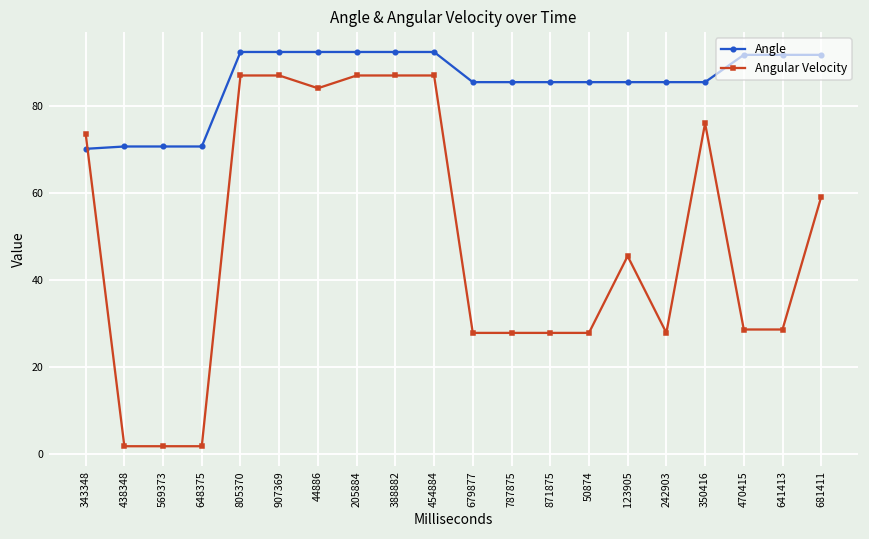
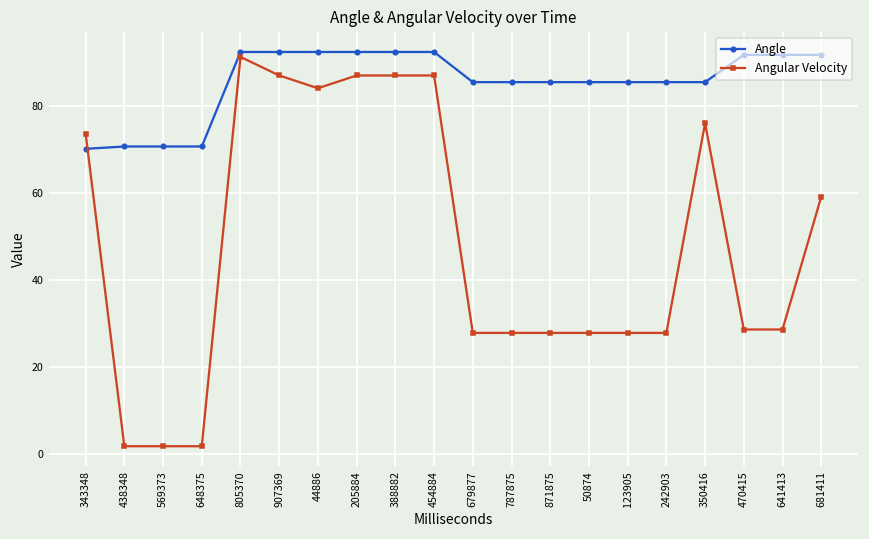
Angular Velocity, 805370: 87 -> 91
Angular Velocity, 123905: 45 -> 28
